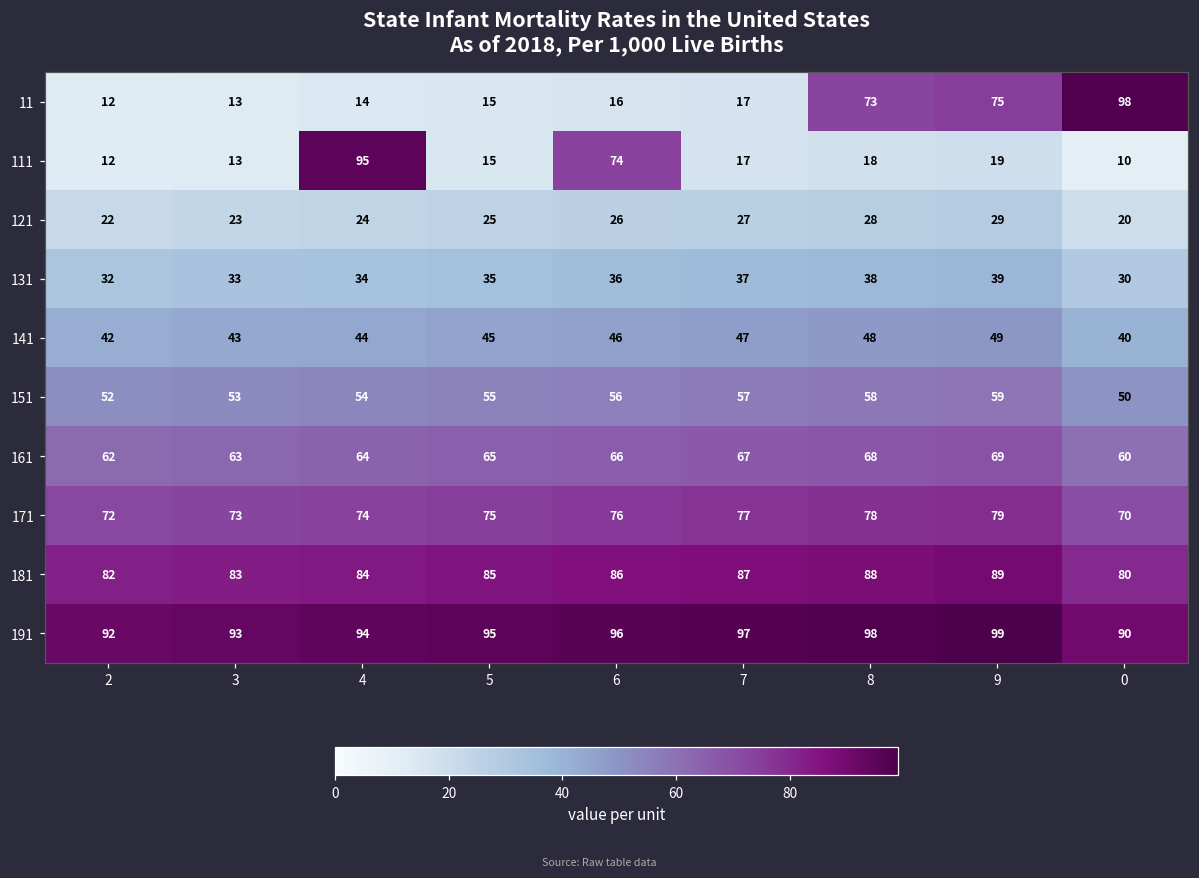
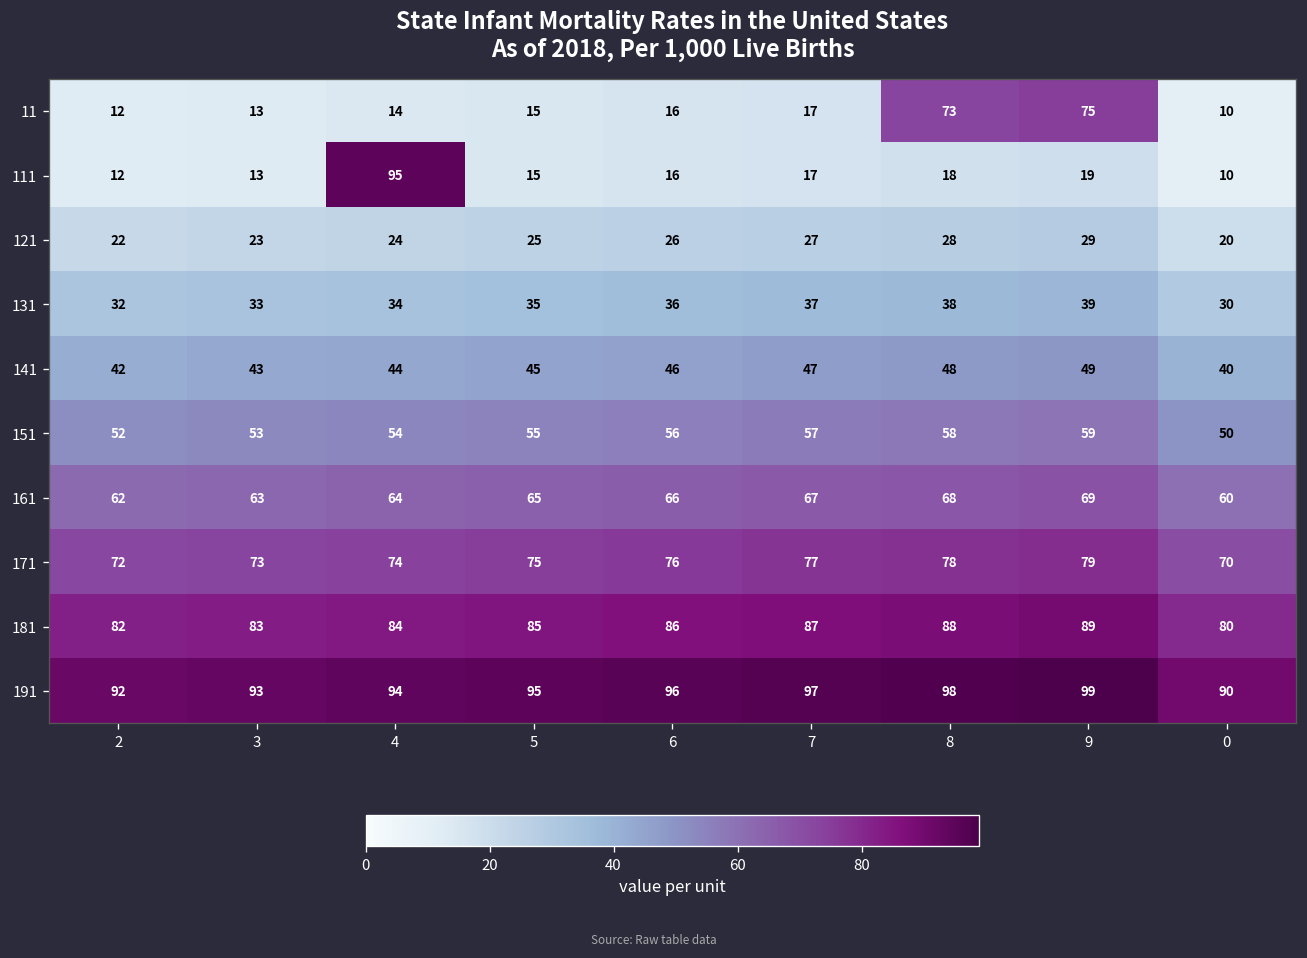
11, 0: 98 -> 10
111, 6: 74 -> 16
